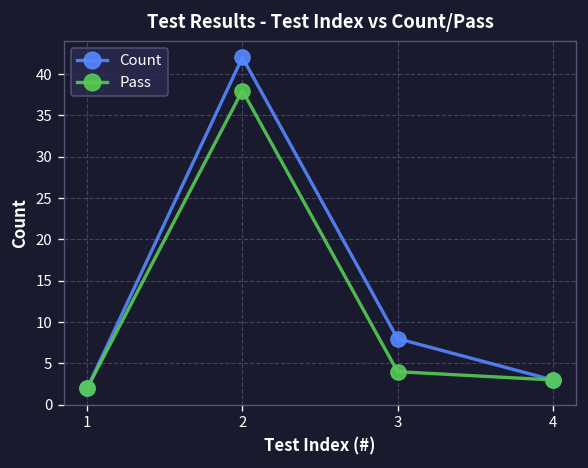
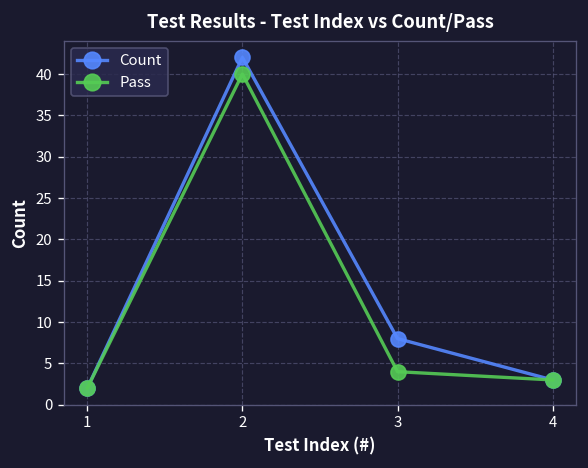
Pass, 2: 38 -> 40
